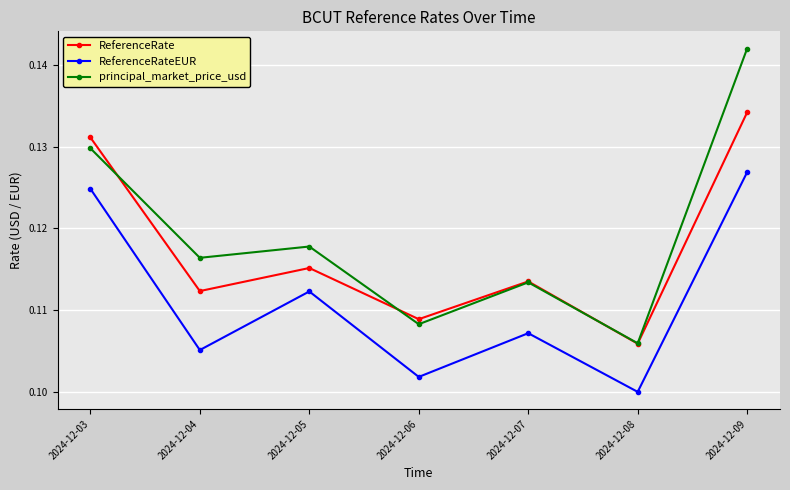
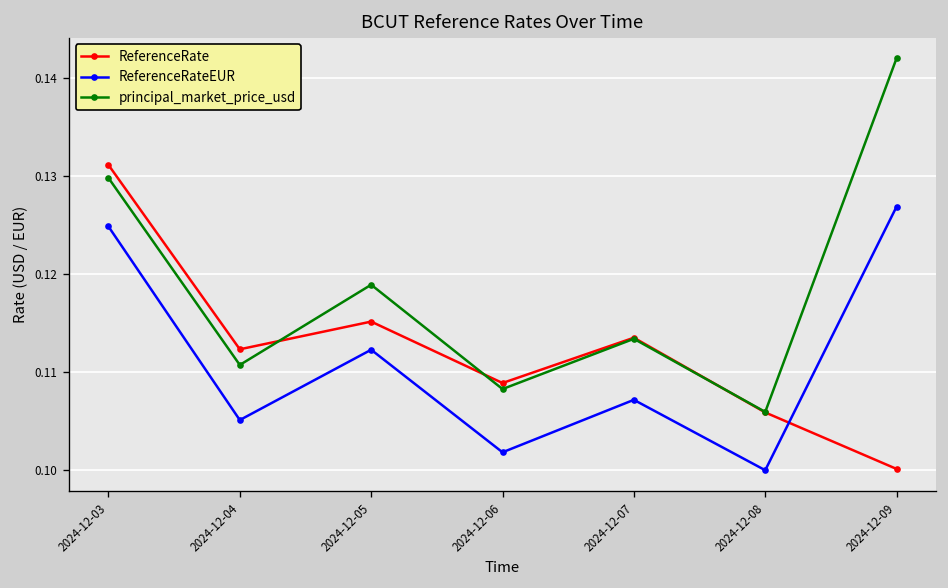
principal_market_price_usd, 2024-12-04: 0.116 -> 0.111
principal_market_price_usd, 2024-12-05: 0.118 -> 0.119
ReferenceRate, 2024-12-09: 0.134 -> 0.100
